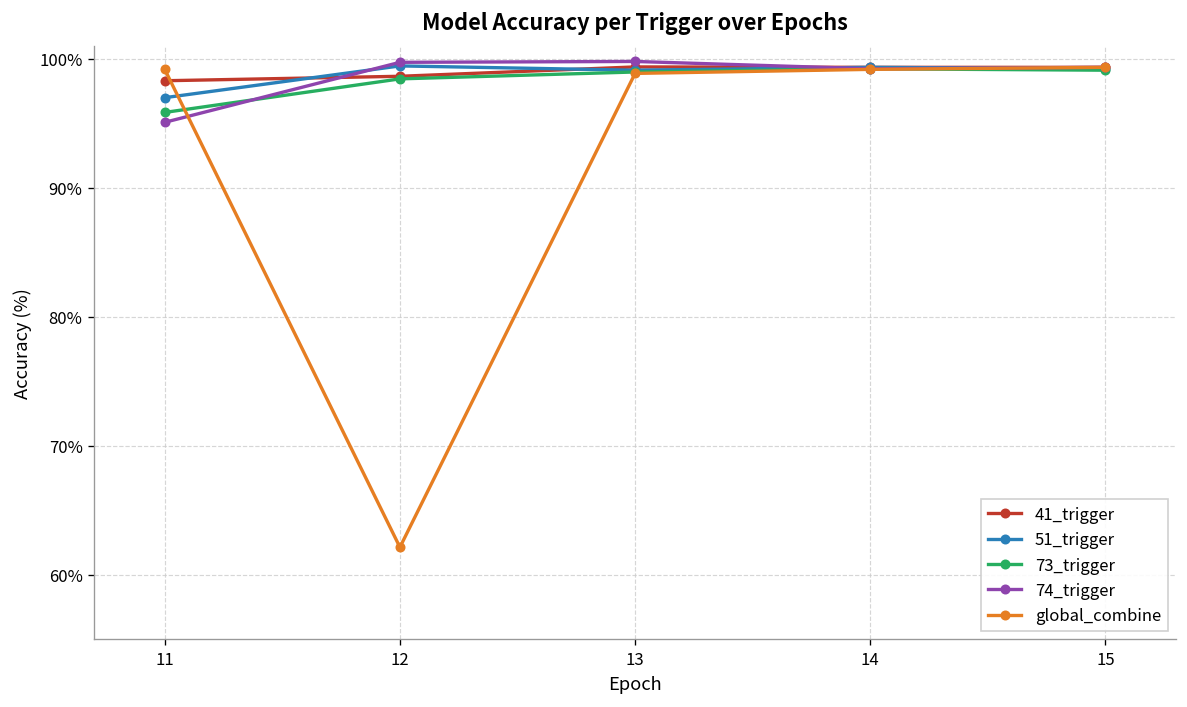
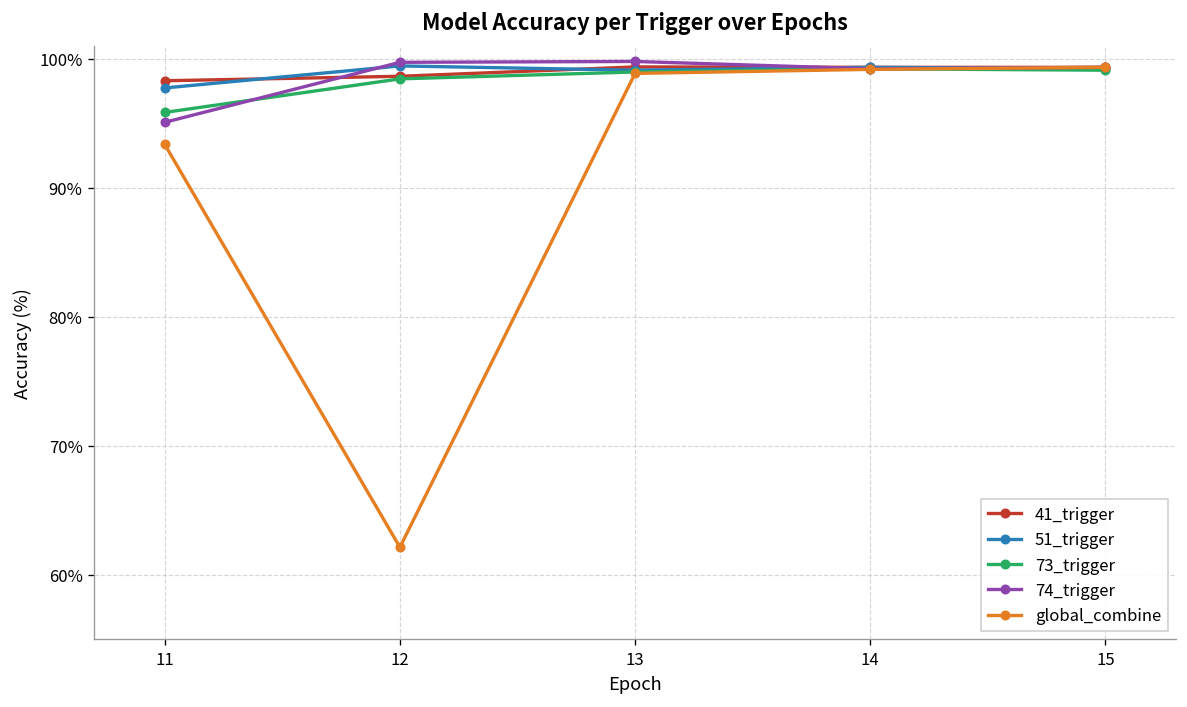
51_trigger, 11: 97.0% -> 97.7%
global_combine, 11: 99.2% -> 93.3%
